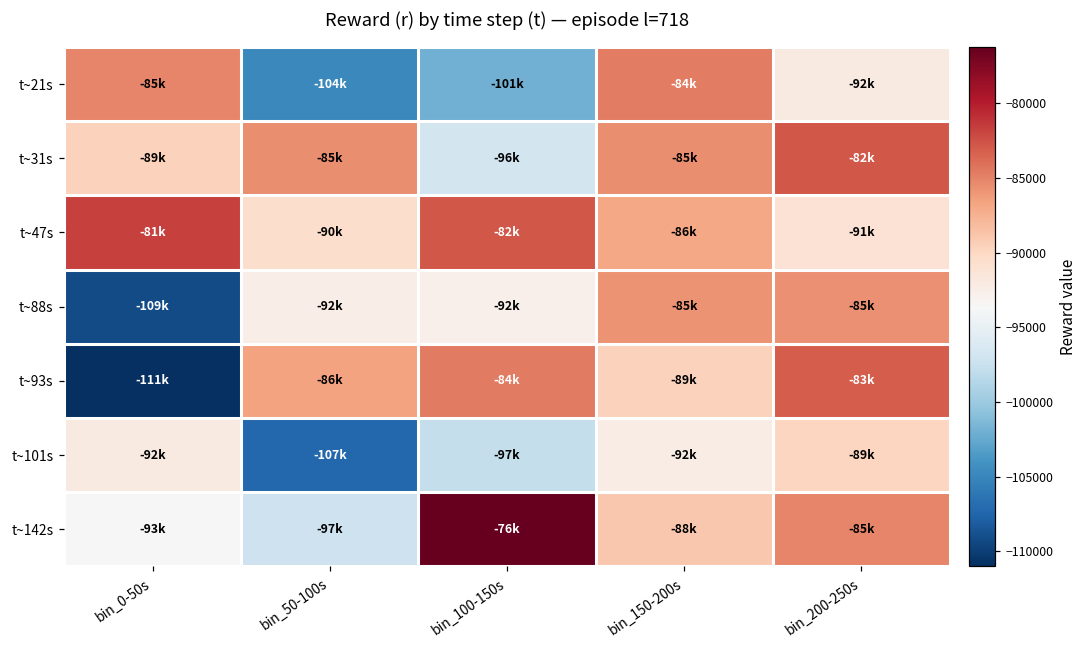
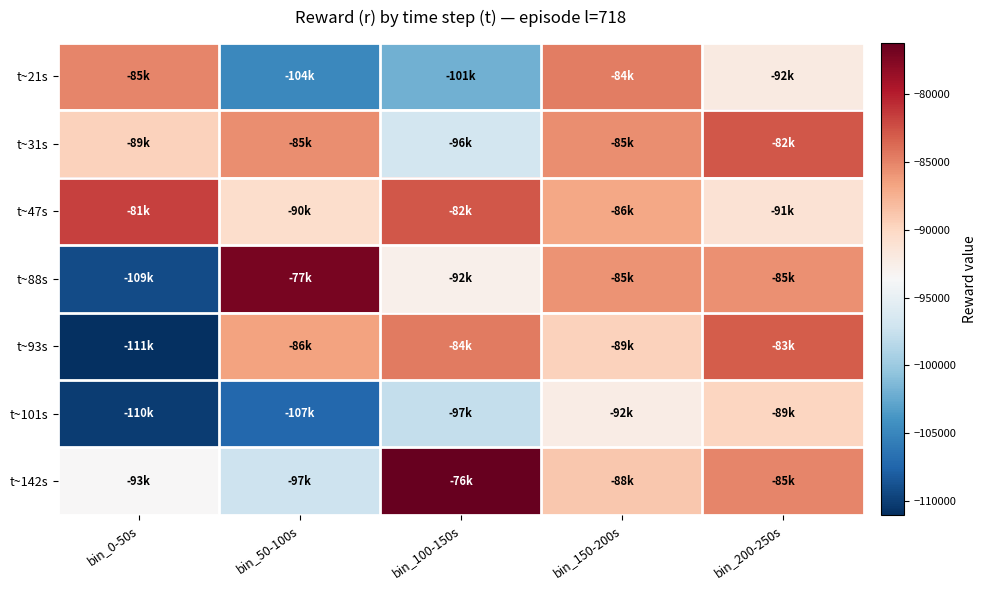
t~88s, bin_50-100s: -92k -> -77k
t~101s, bin_0-50s: -92k -> -110k
